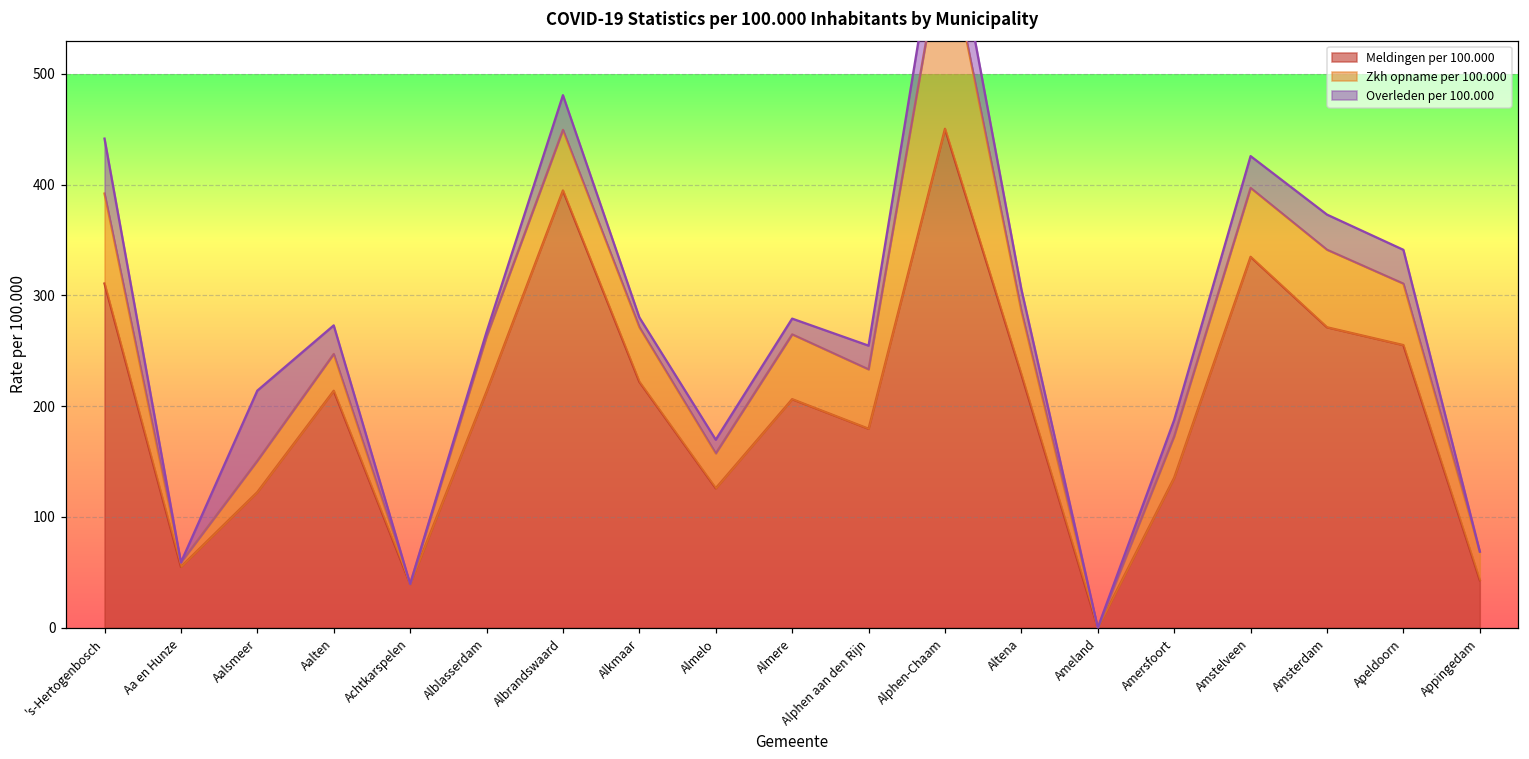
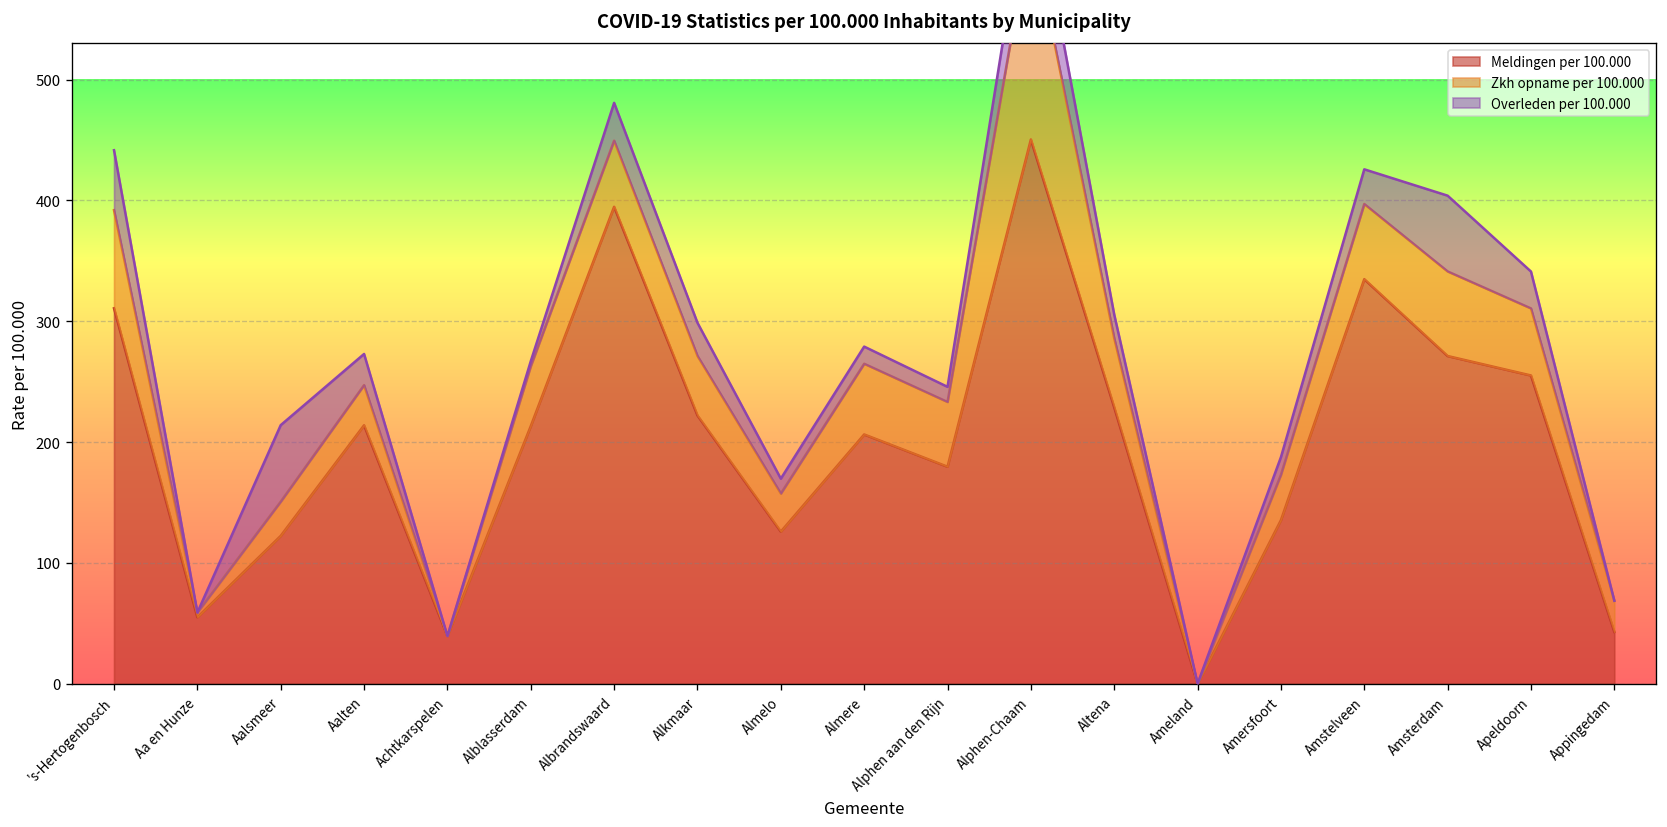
Overleden per 100.000, Alkmaar: 9 -> 27
Overleden per 100.000, Alphen aan den Rijn: 21 -> 13
Overleden per 100.000, Amsterdam: 32 -> 63
